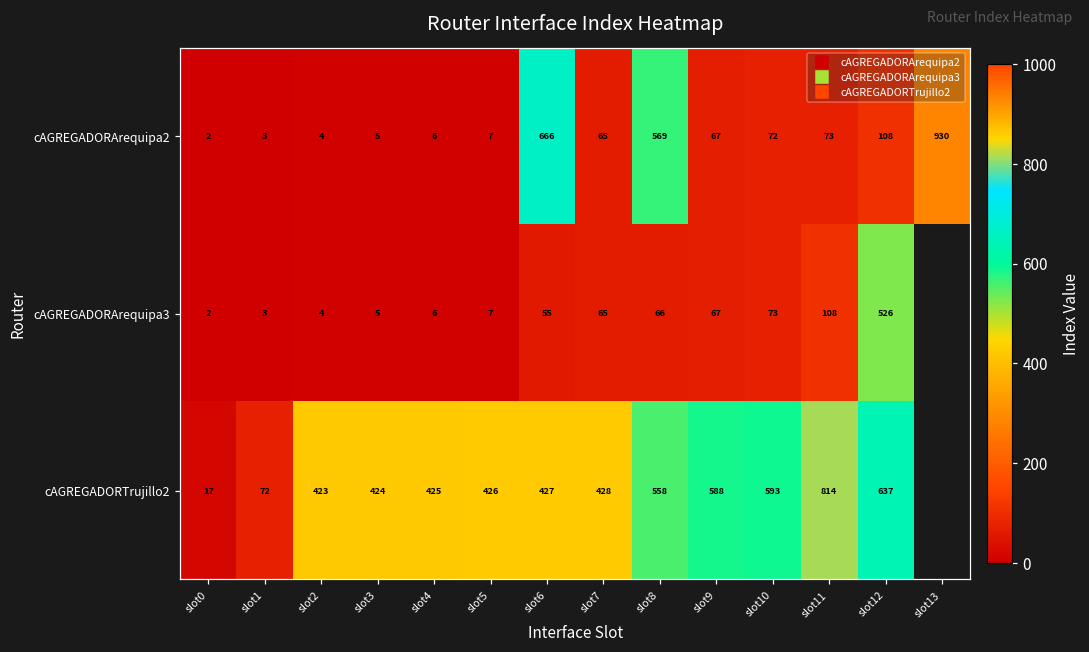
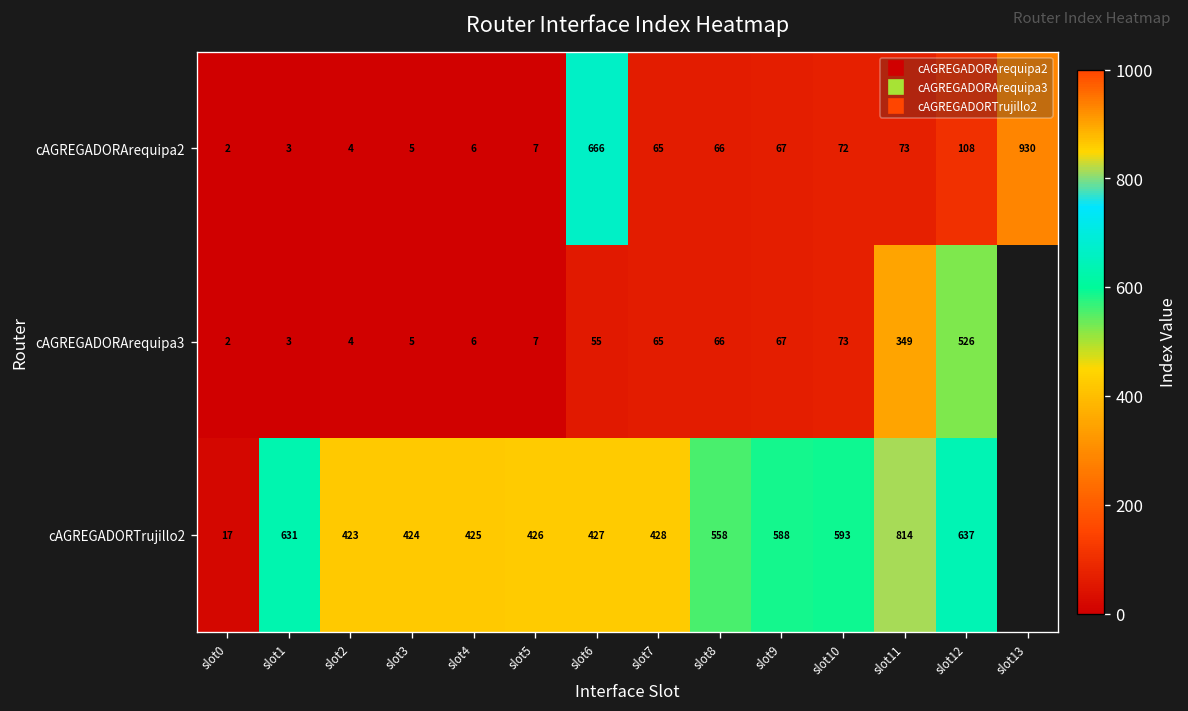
cAGREGADORArequipa2, slot8: 569 -> 66
cAGREGADORArequipa3, slot11: 108 -> 349
cAGREGADORTrujillo2, slot1: 72 -> 631
